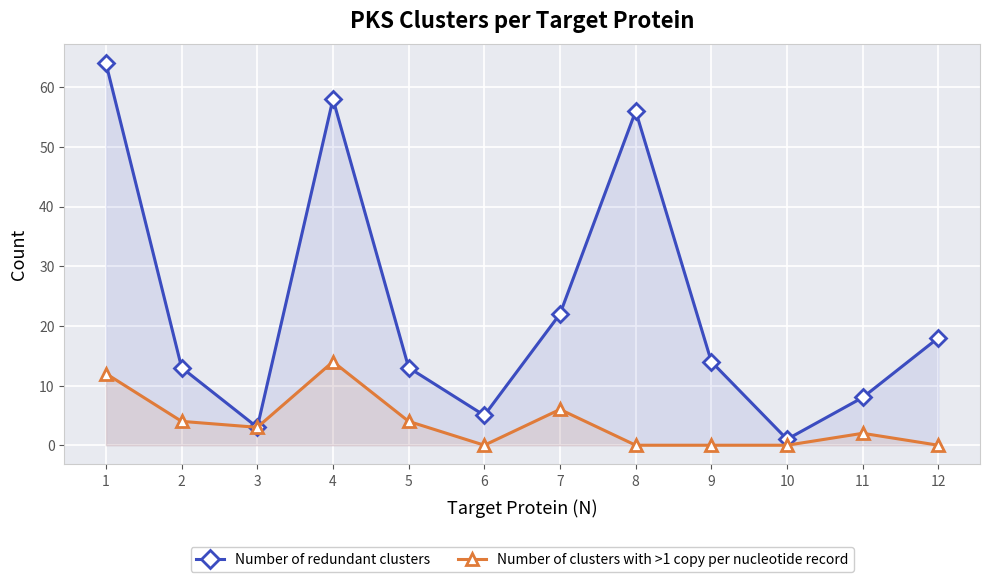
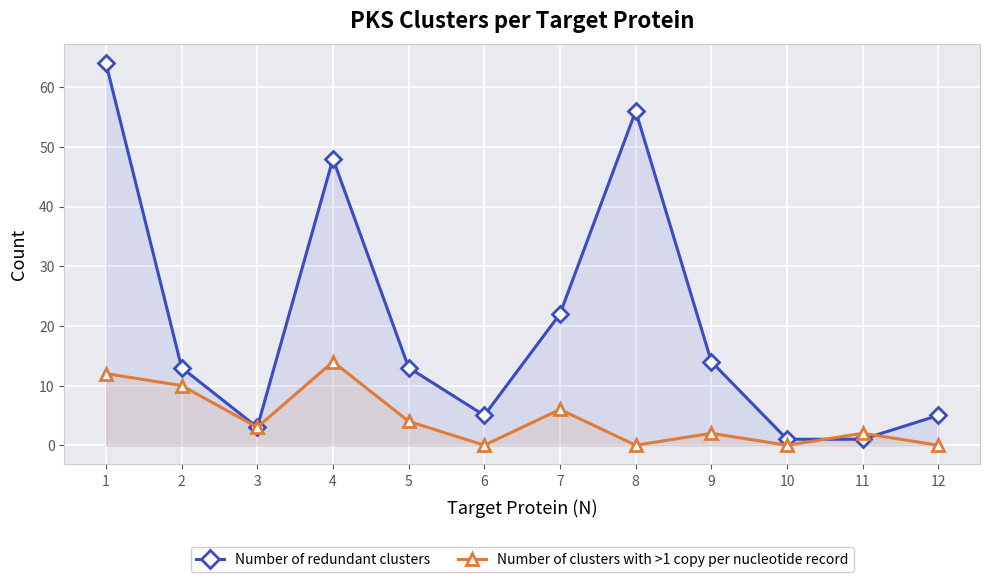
Number of clusters with >1 copy per nucleotide record, 2: 4 -> 10
Number of redundant clusters, 4: 58 -> 48
Number of clusters with >1 copy per nucleotide record, 9: 0 -> 2
Number of redundant clusters, 11: 8 -> 1
Number of redundant clusters, 12: 18 -> 5
